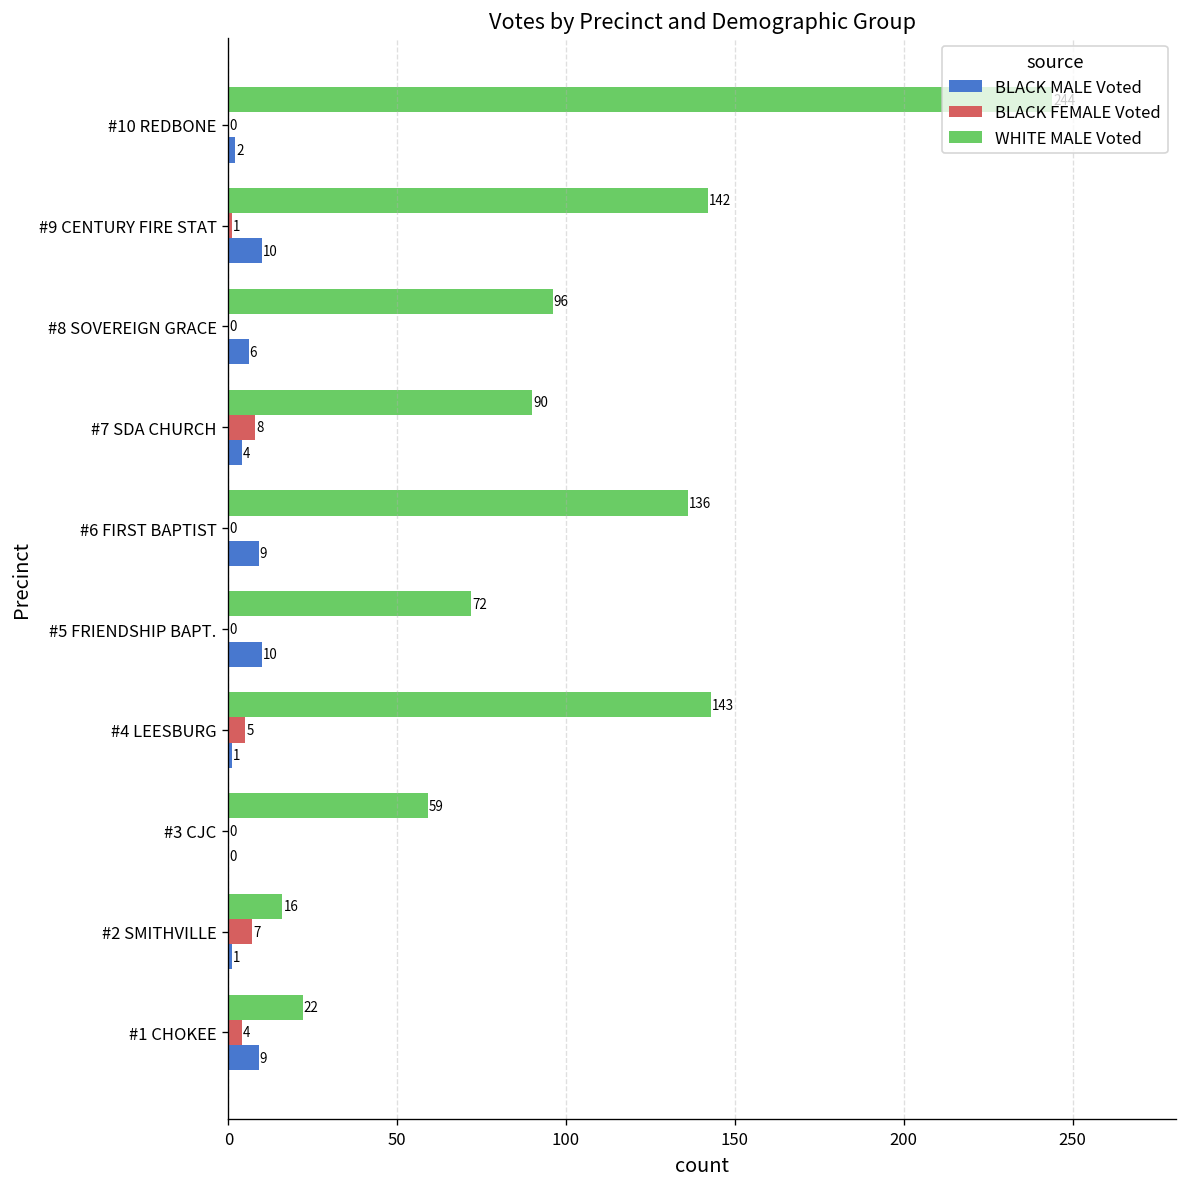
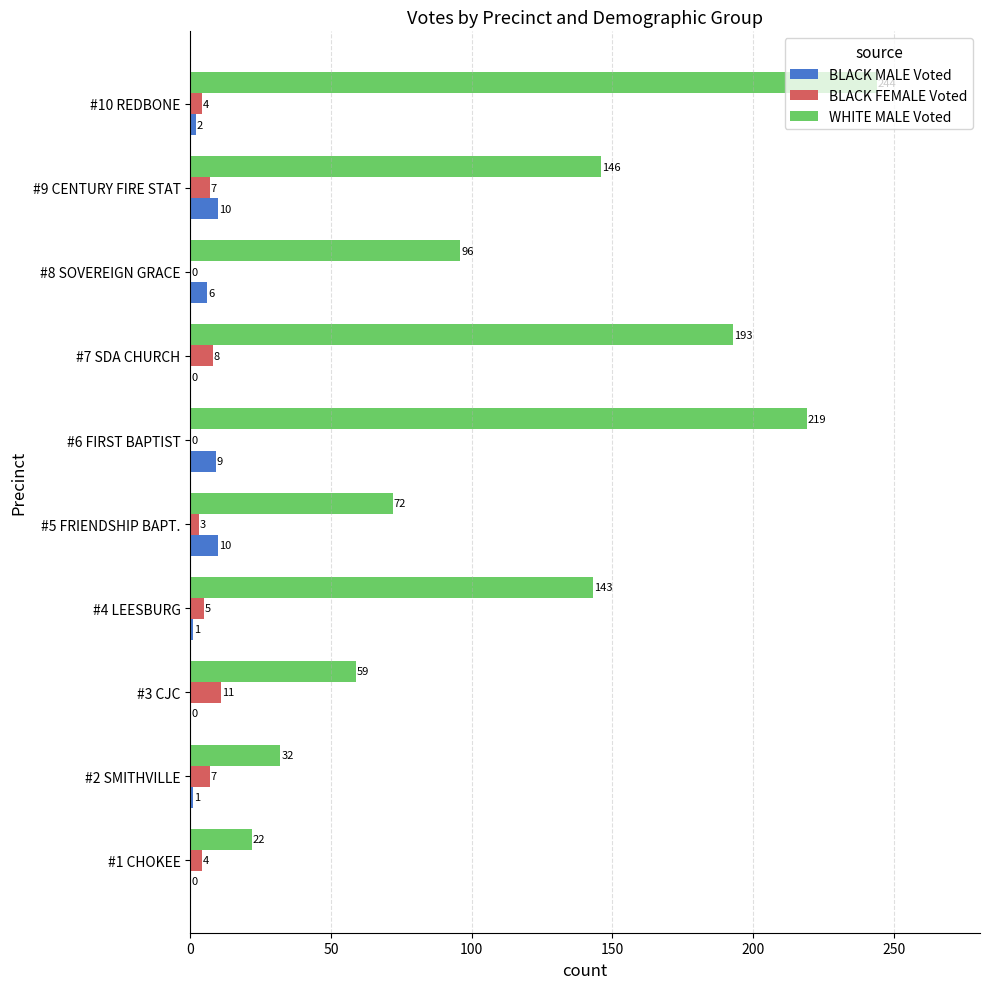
BLACK FEMALE Voted, #10 REDBONE: 0 -> 4
WHITE MALE Voted, #9 CENTURY FIRE STAT: 142 -> 146
BLACK FEMALE Voted, #9 CENTURY FIRE STAT: 1 -> 7
WHITE MALE Voted, #7 SDA CHURCH: 90 -> 193
BLACK MALE Voted, #7 SDA CHURCH: 4 -> 0
WHITE MALE Voted, #6 FIRST BAPTIST: 136 -> 219
BLACK FEMALE Voted, #5 FRIENDSHIP BAPT.: 0 -> 3
BLACK FEMALE Voted, #3 CJC: 0 -> 11
WHITE MALE Voted, #2 SMITHVILLE: 16 -> 32
BLACK MALE Voted, #1 CHOKEE: 9 -> 0
